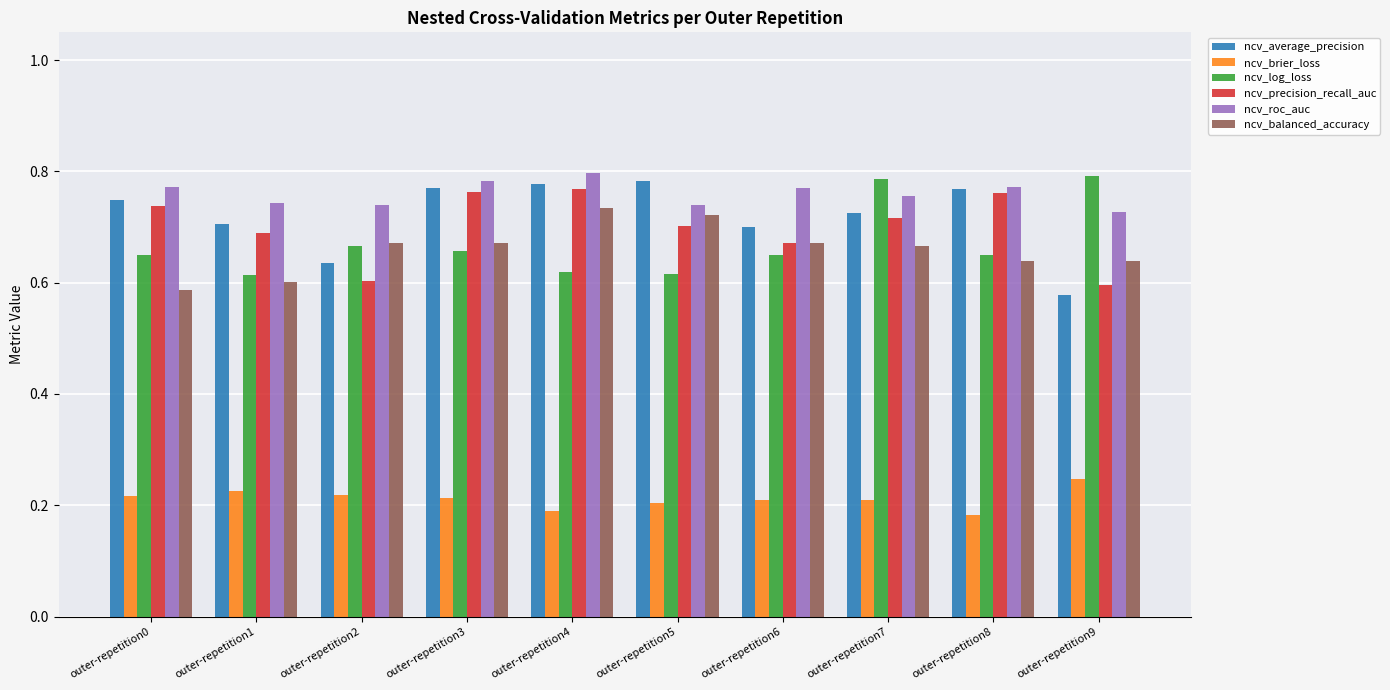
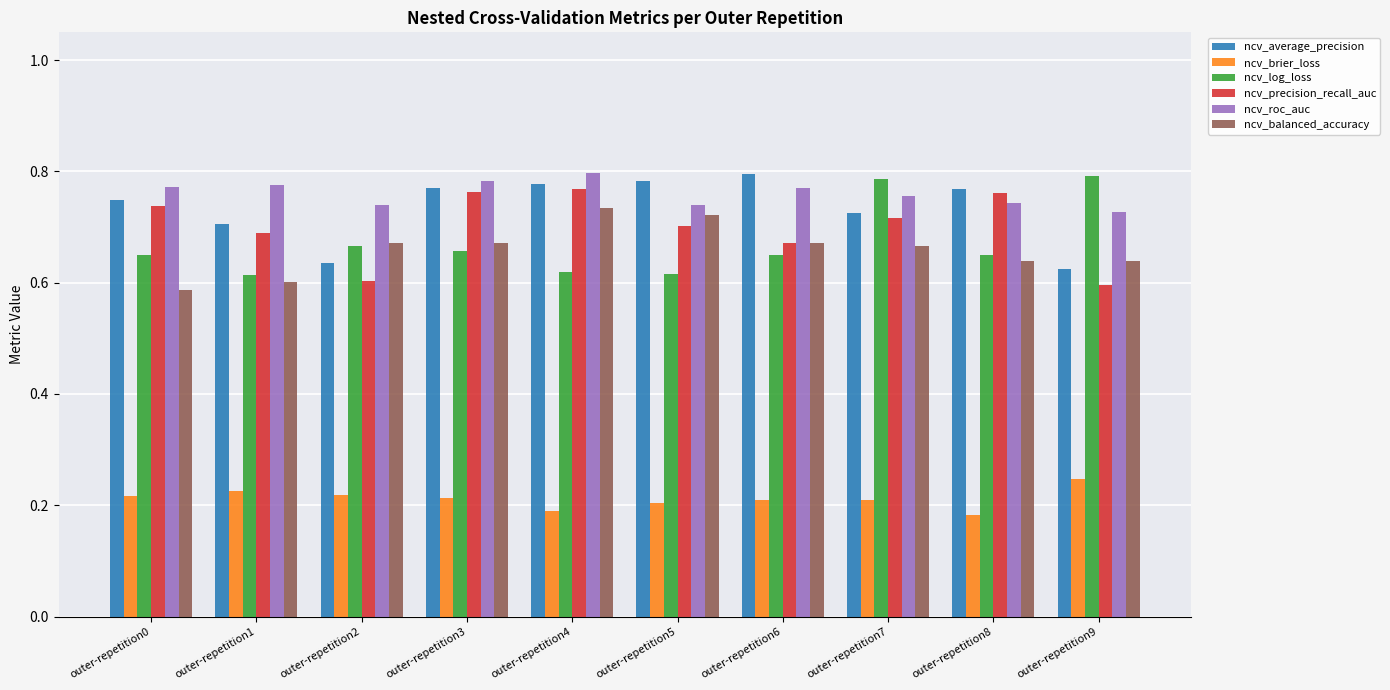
ncv_roc_auc, outer-repetition1: 0.74 -> 0.78
ncv_average_precision, outer-repetition6: 0.70 -> 0.80
ncv_roc_auc, outer-repetition8: 0.77 -> 0.74
ncv_average_precision, outer-repetition9: 0.58 -> 0.62
